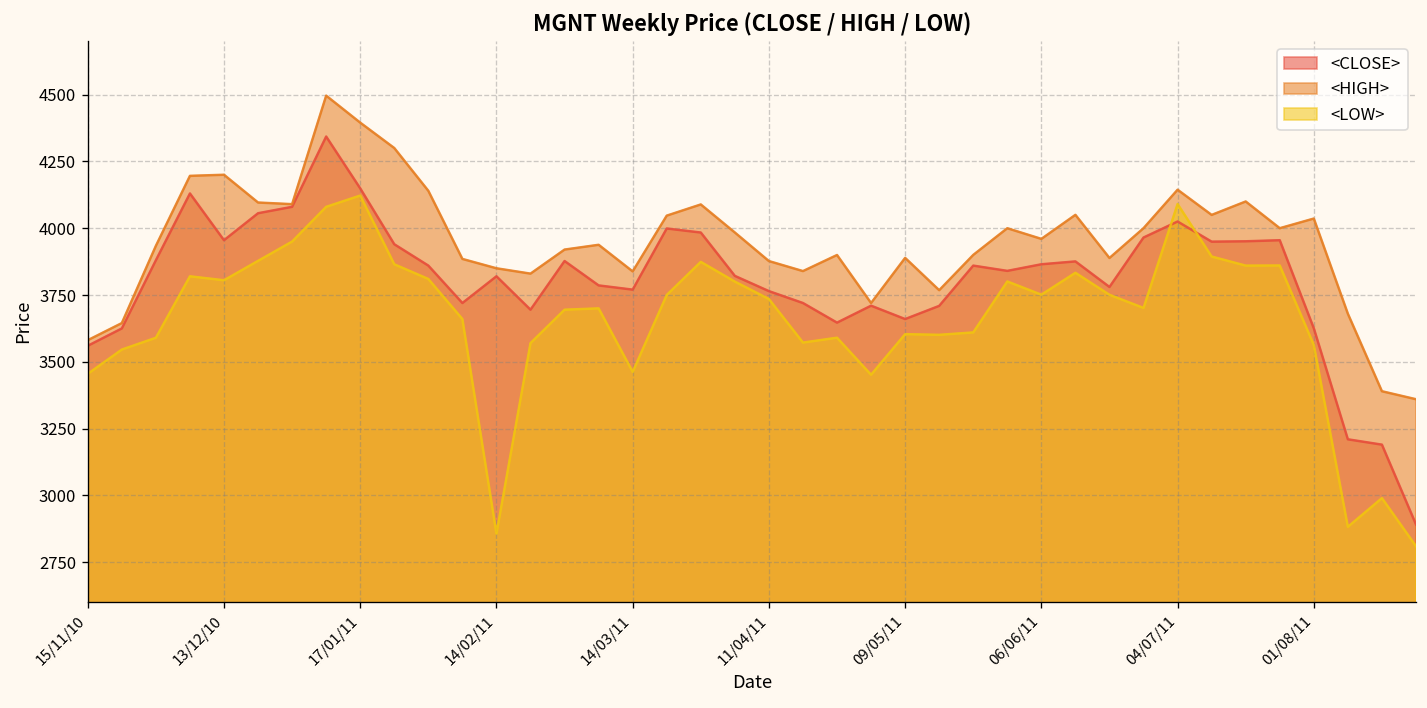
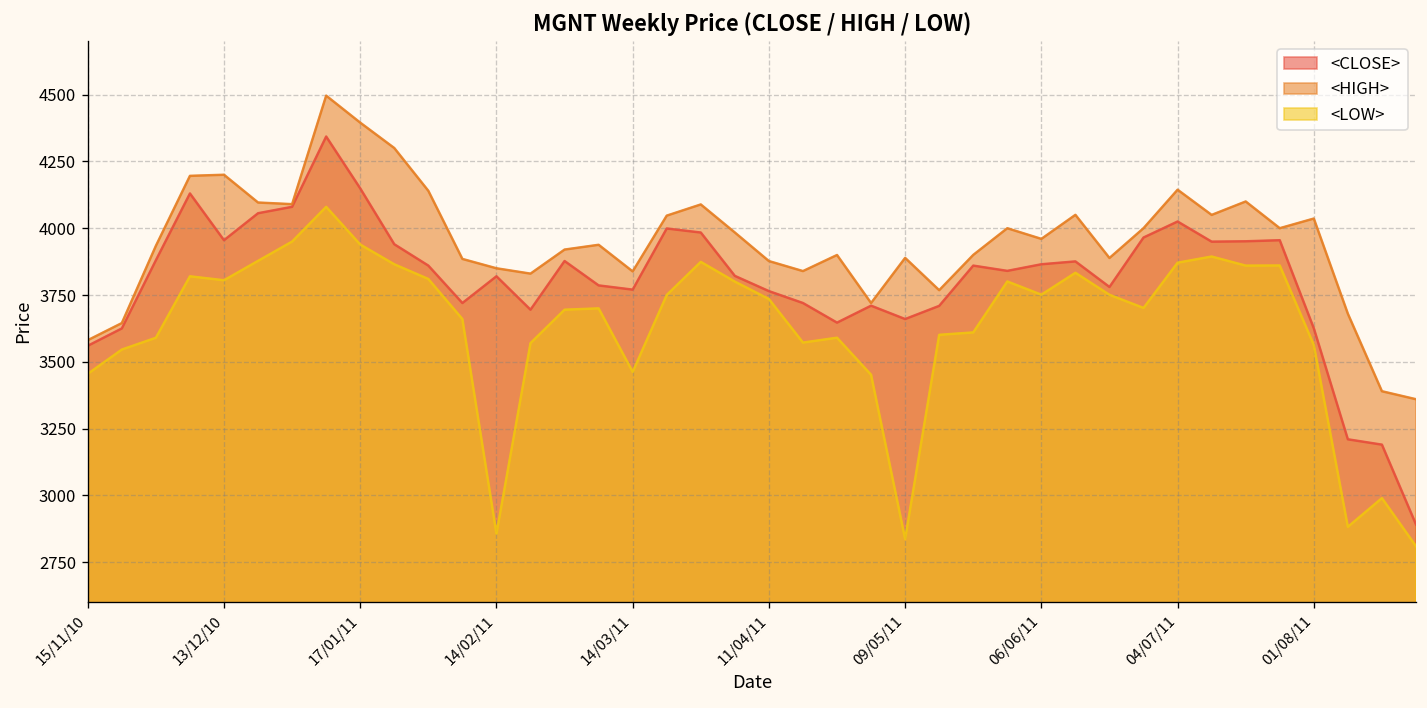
<LOW>, 17/01/11: 4120 -> 3940
<LOW>, 09/05/11: 3600 -> 2840
<LOW>, 04/07/11: 4090 -> 3870
